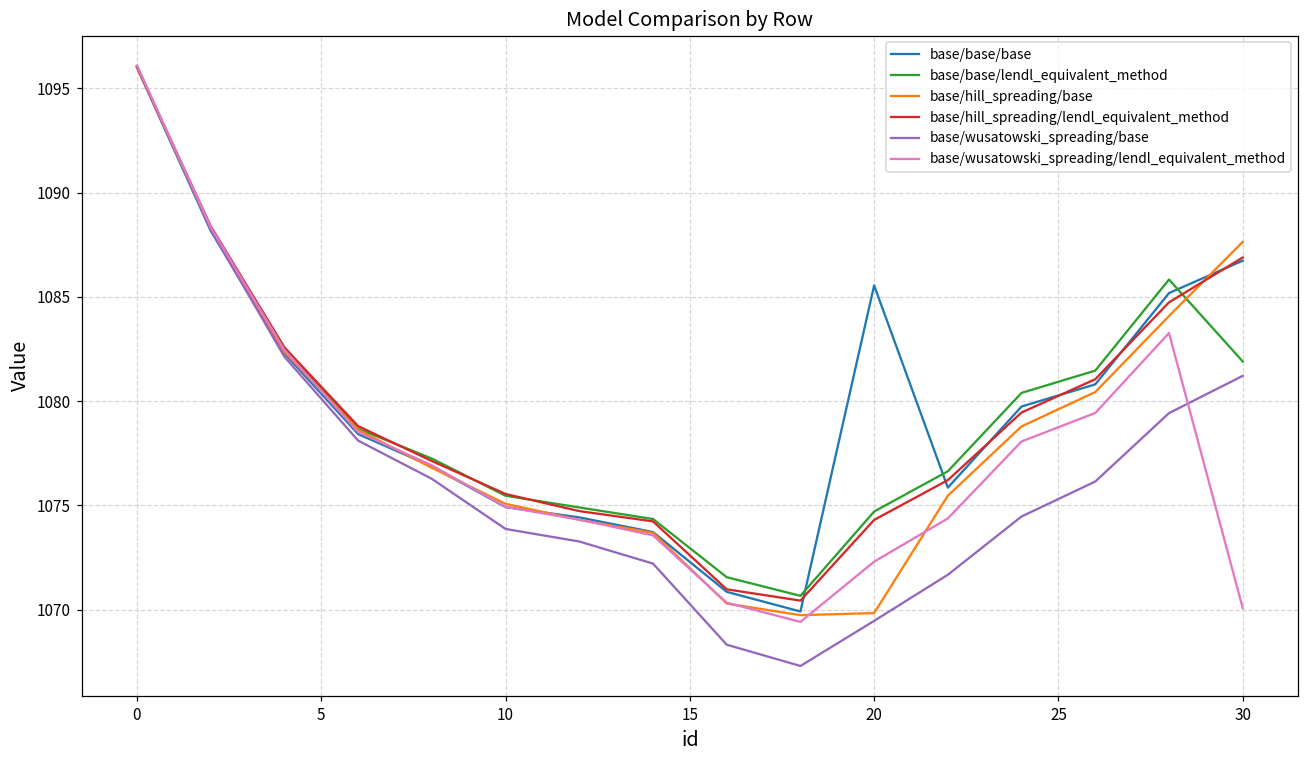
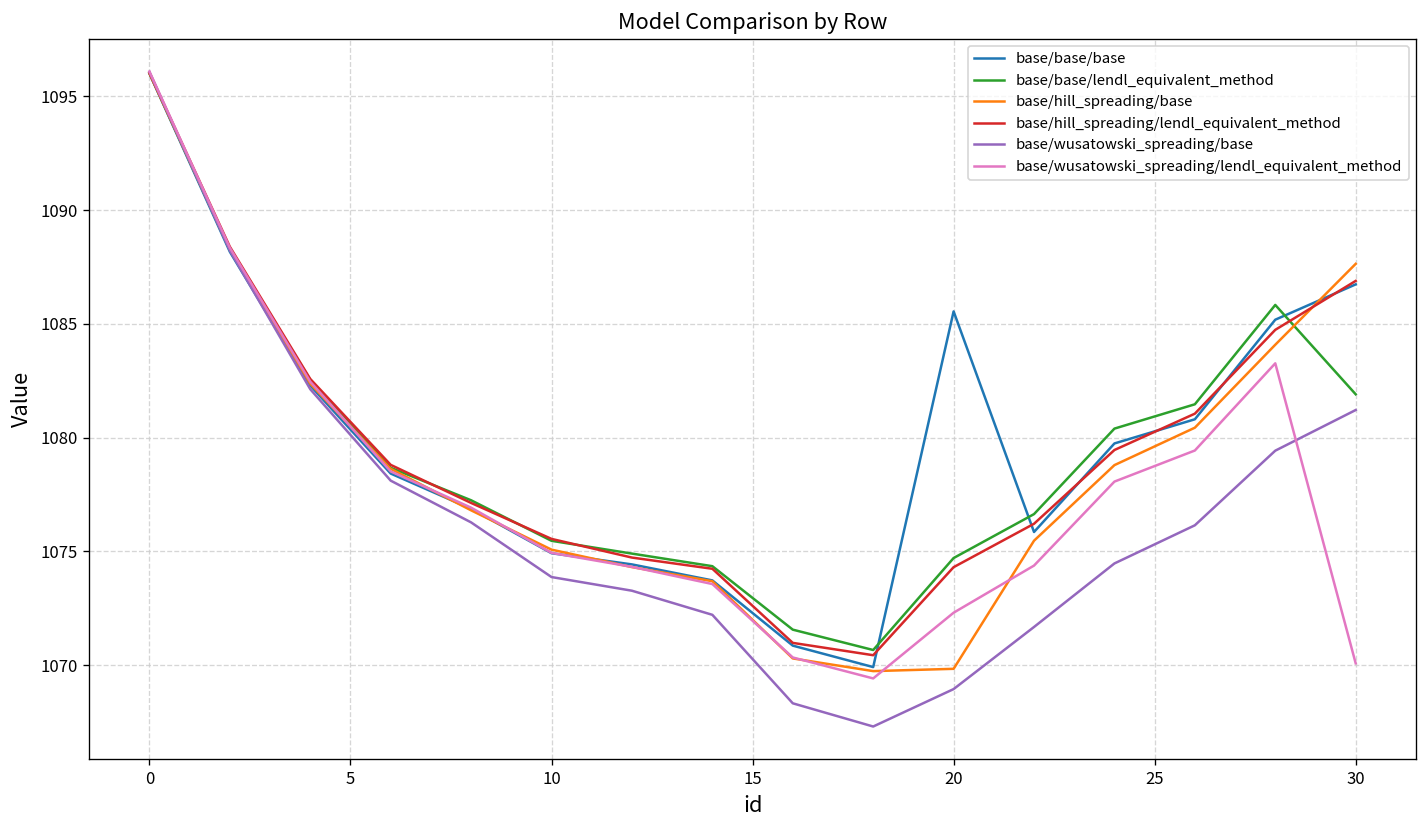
base/wusatowski_spreading/base, 20: 1069.5 -> 1068.9
